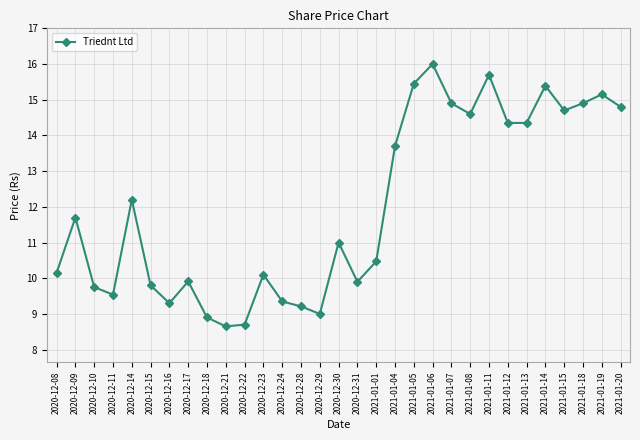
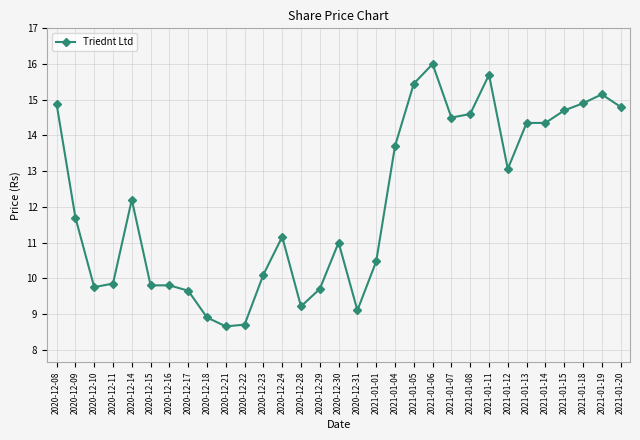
2020-12-08: 10.2 -> 14.9
2020-12-11: 9.5 -> 9.9
2020-12-16: 9.3 -> 9.8
2020-12-17: 9.9 -> 9.7
2020-12-24: 9.4 -> 11.2
2020-12-29: 9.0 -> 9.7
2020-12-31: 9.9 -> 9.1
2021-01-07: 14.9 -> 14.5
2021-01-12: 14.4 -> 13.1
2021-01-14: 15.4 -> 14.4
